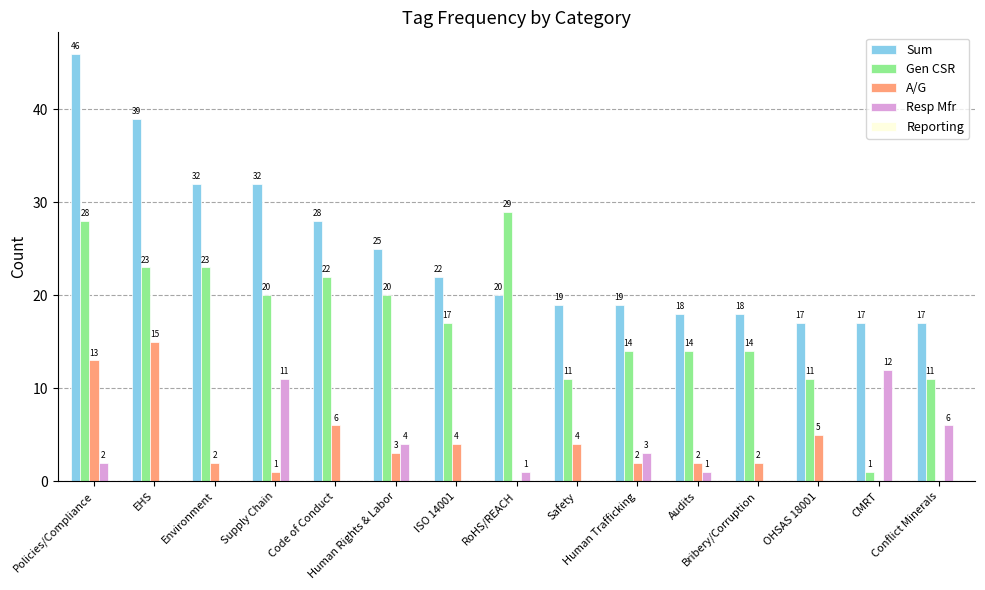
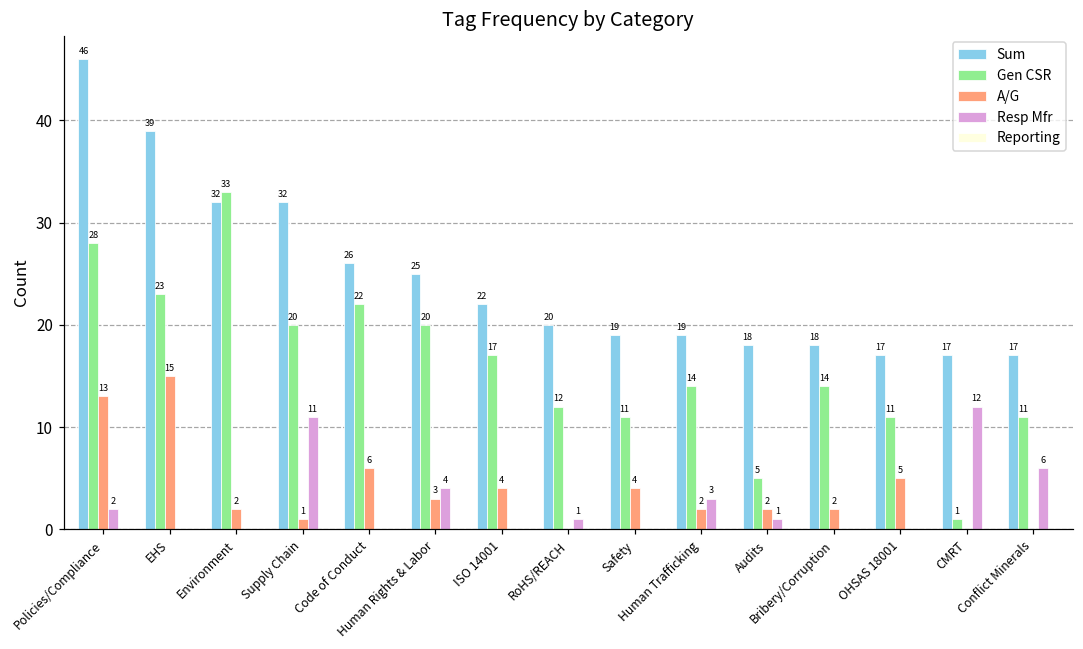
Gen CSR, Environment: 23 -> 33
Sum, Code of Conduct: 28 -> 26
Gen CSR, RoHS/REACH: 29 -> 12
Gen CSR, Audits: 14 -> 5
